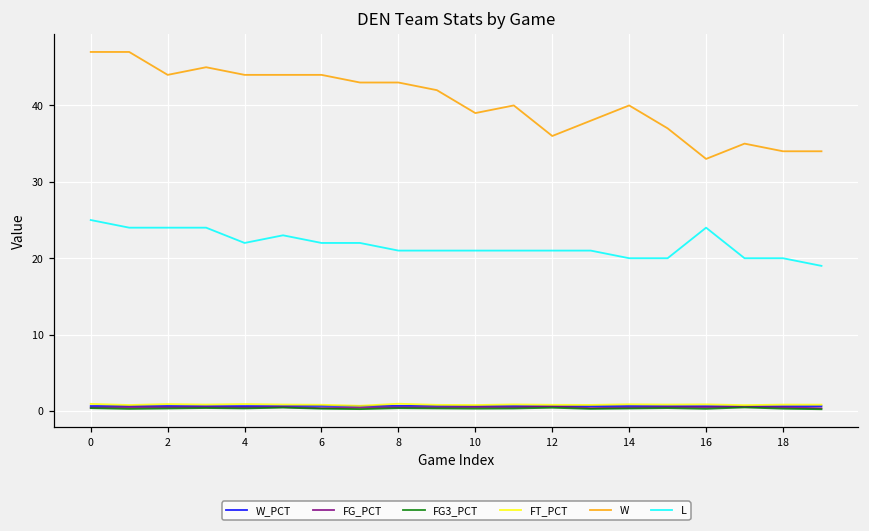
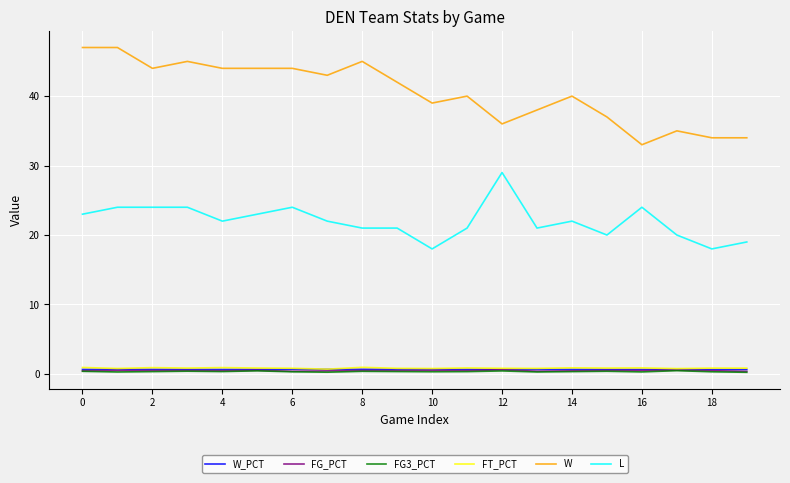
L, 0: 25 -> 23
L, 6: 22 -> 24
W, 8: 43 -> 45
L, 10: 21 -> 18
L, 12: 21 -> 29
L, 14: 20 -> 22
L, 18: 20 -> 18
